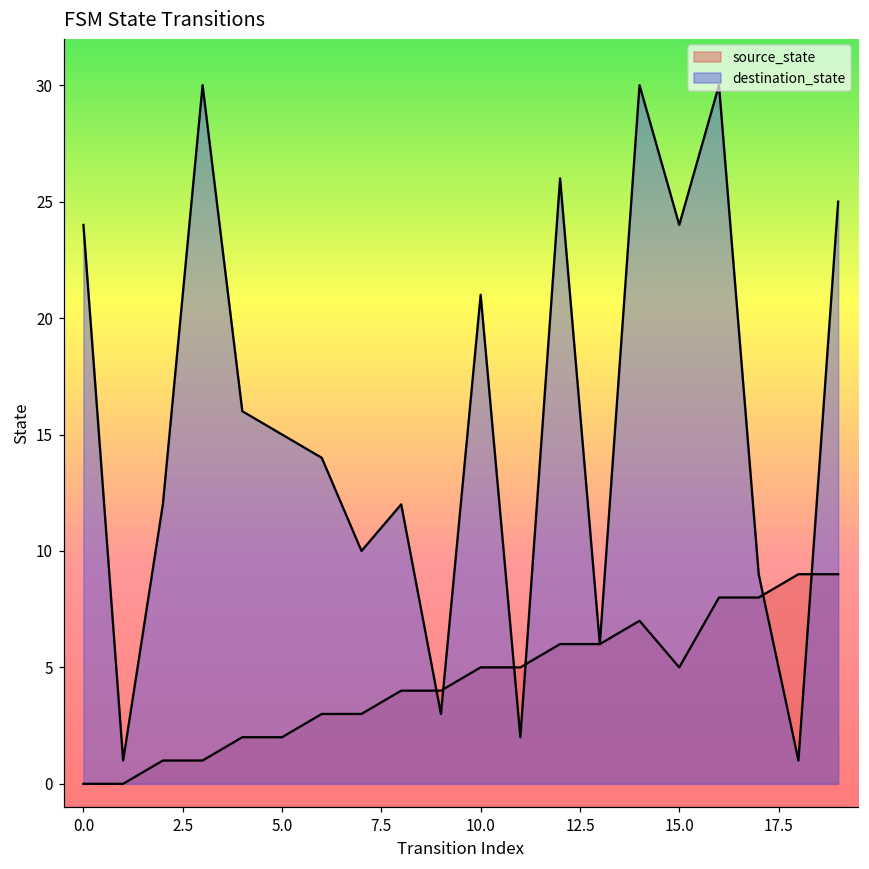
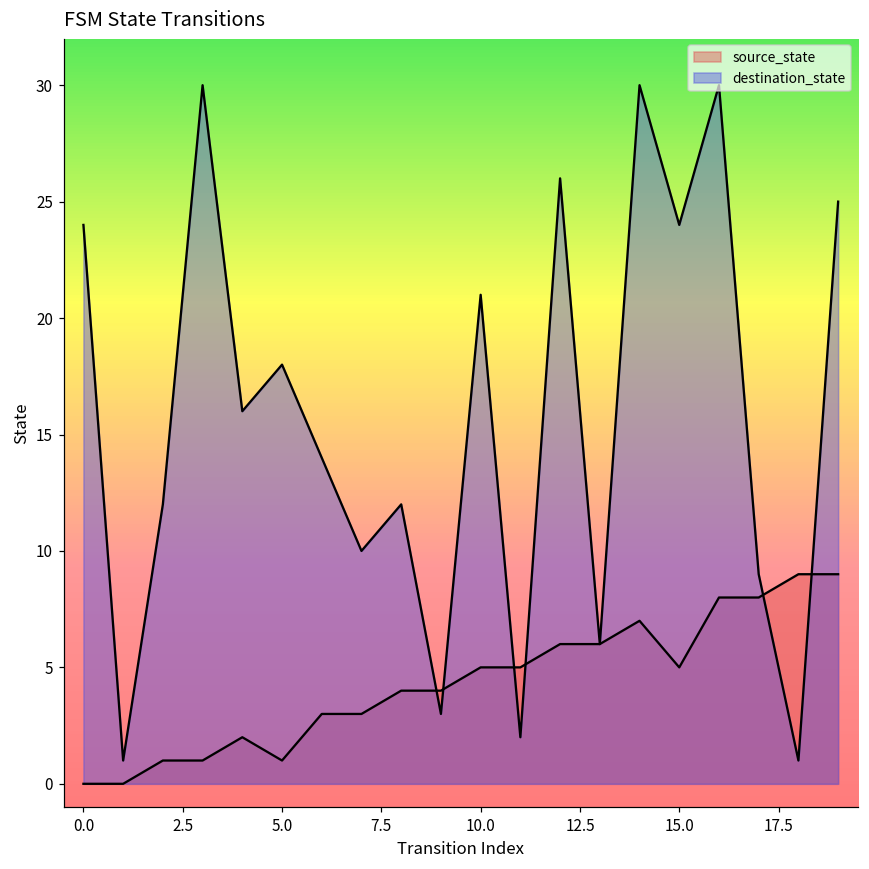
source_state, 5.0: 2 -> 1
destination_state, 5.0: 15 -> 18
